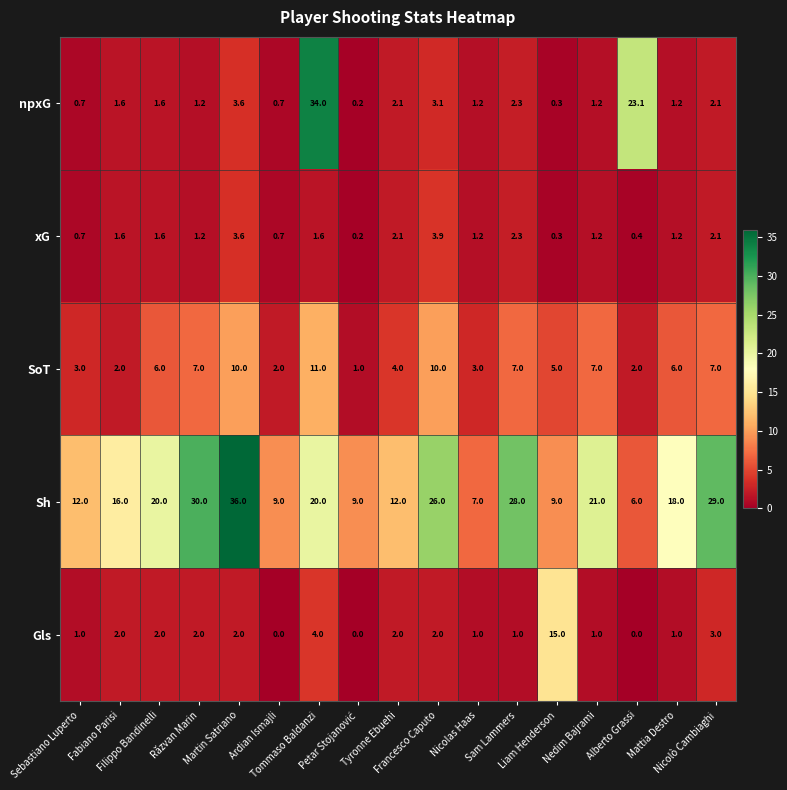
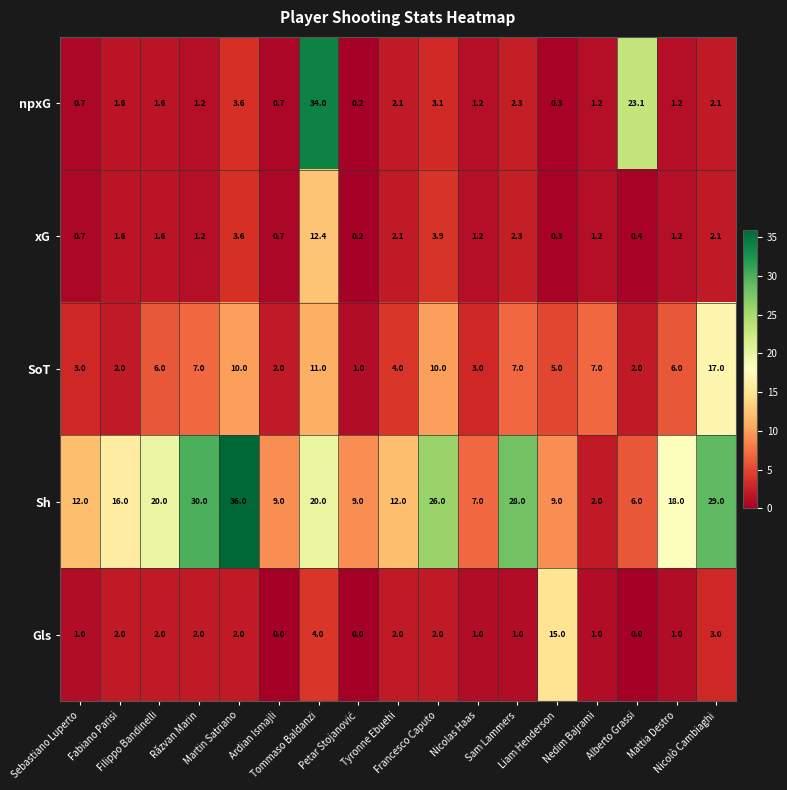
xG, Tommaso Baldanzi: 1.6 -> 12.4
SoT, Nicolò Cambiaghi: 7.0 -> 17.0
Sh, Nedim Bajrami: 21.0 -> 2.0
